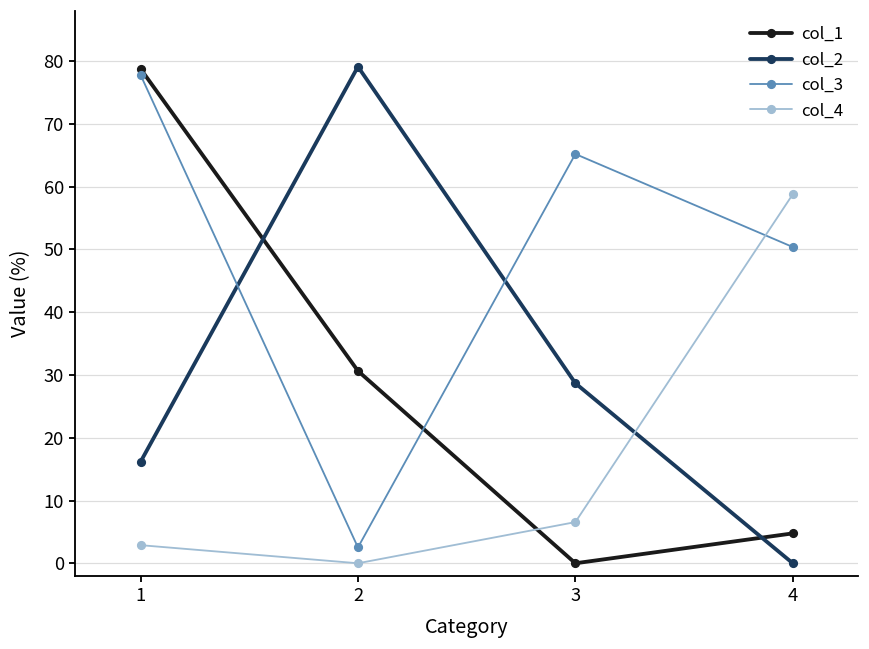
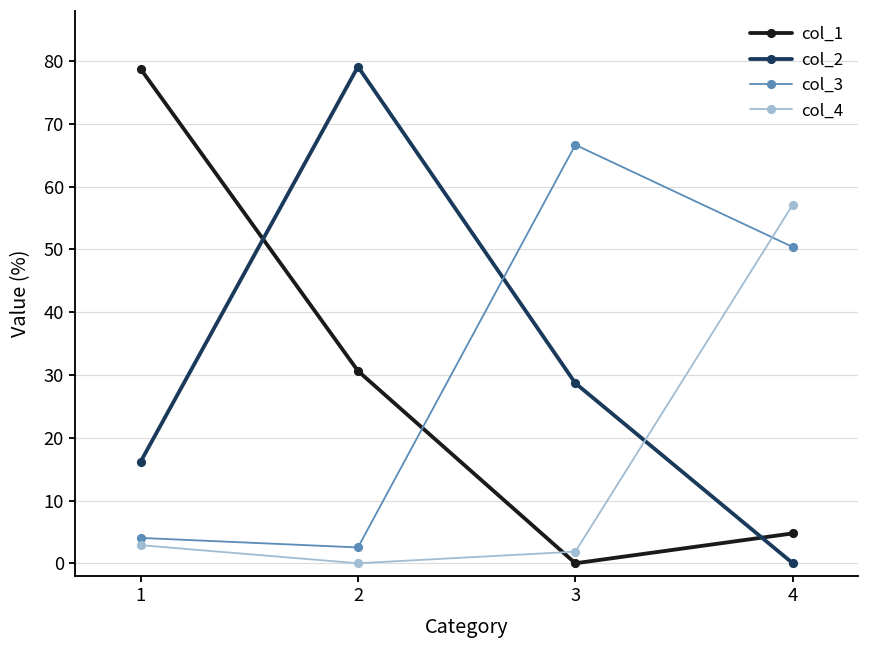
col_3, 1: 78 -> 4
col_3, 3: 65 -> 67
col_4, 3: 7 -> 2
col_4, 4: 59 -> 57
